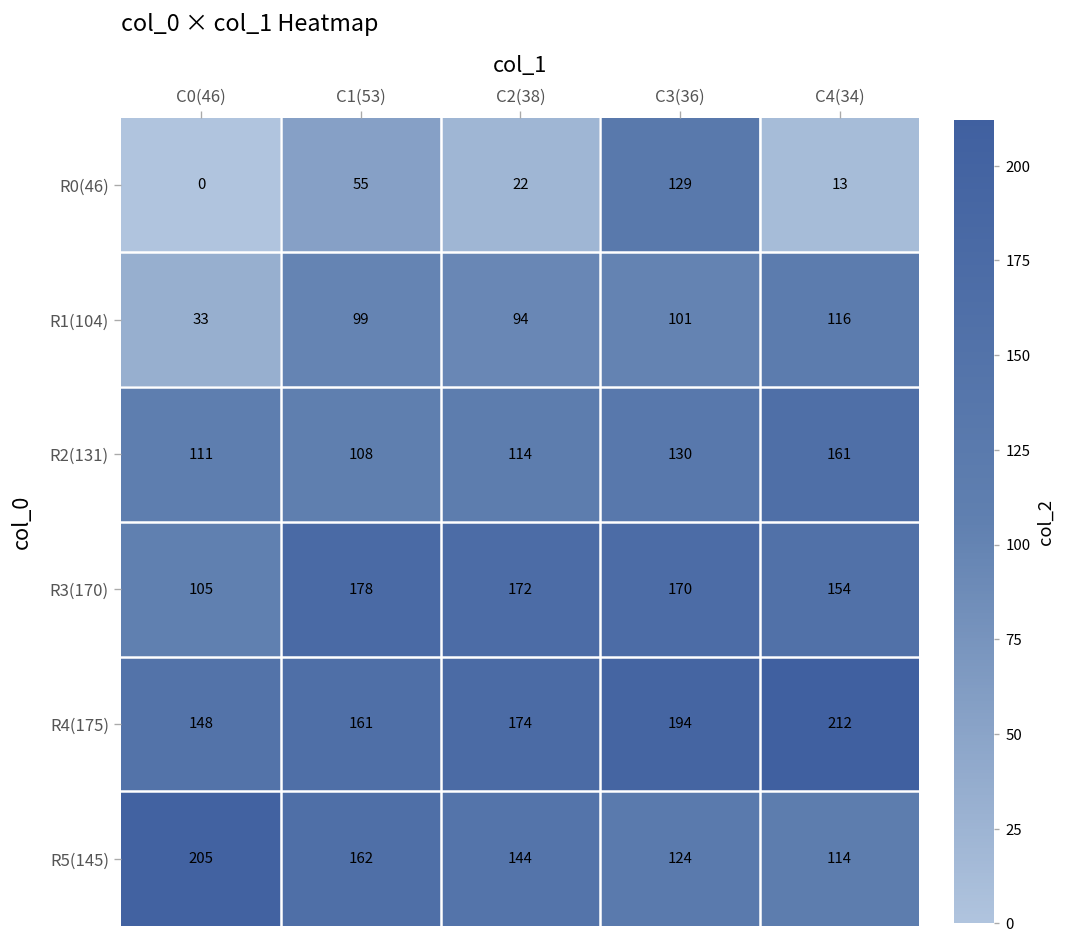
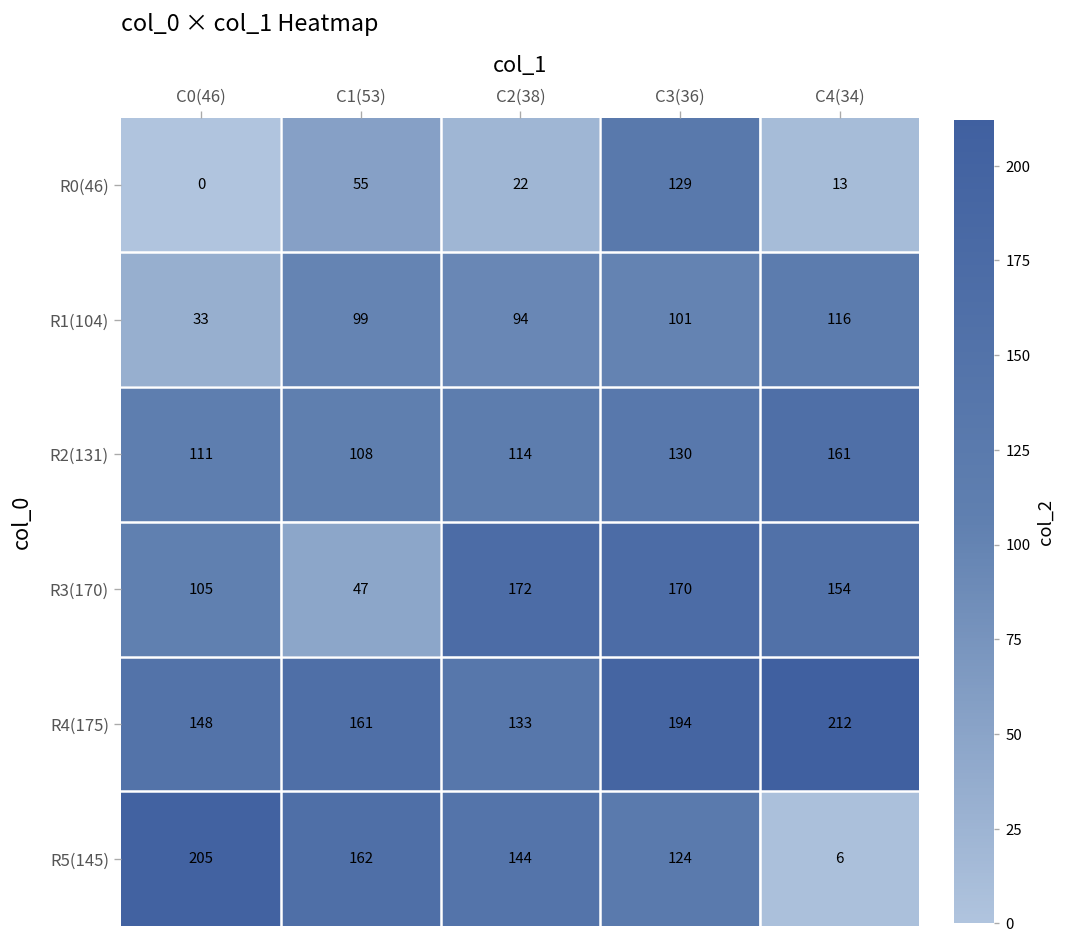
R3(170), C1(53): 178 -> 47
R4(175), C2(38): 174 -> 133
R5(145), C4(34): 114 -> 6
